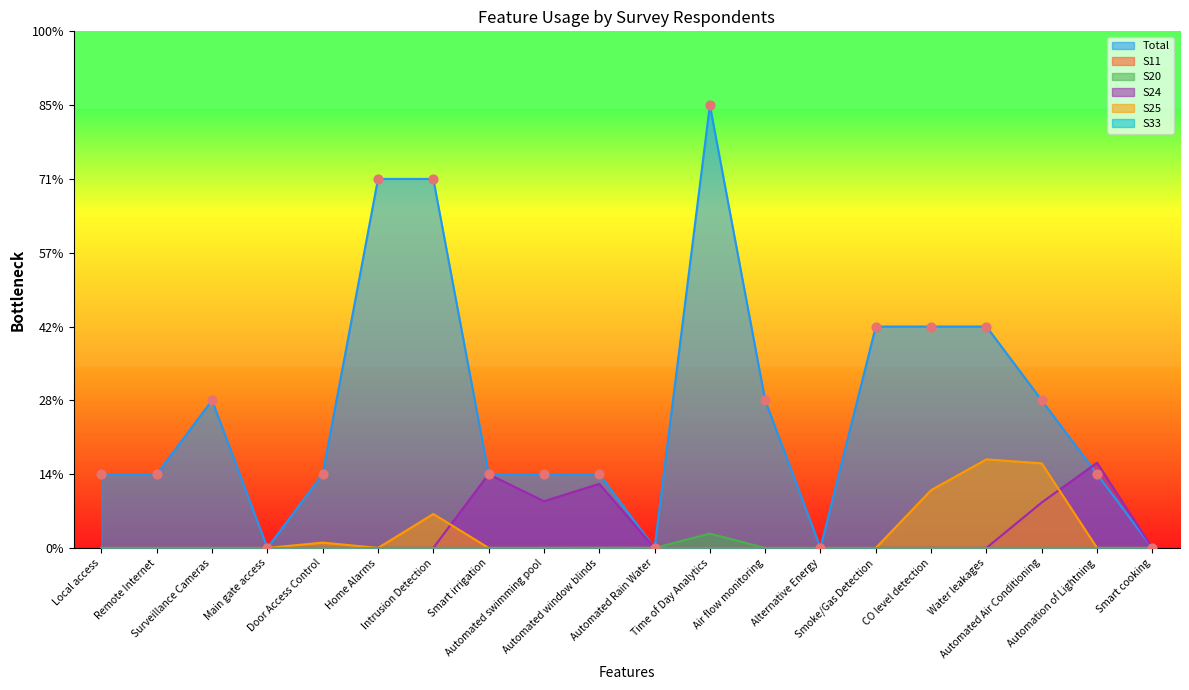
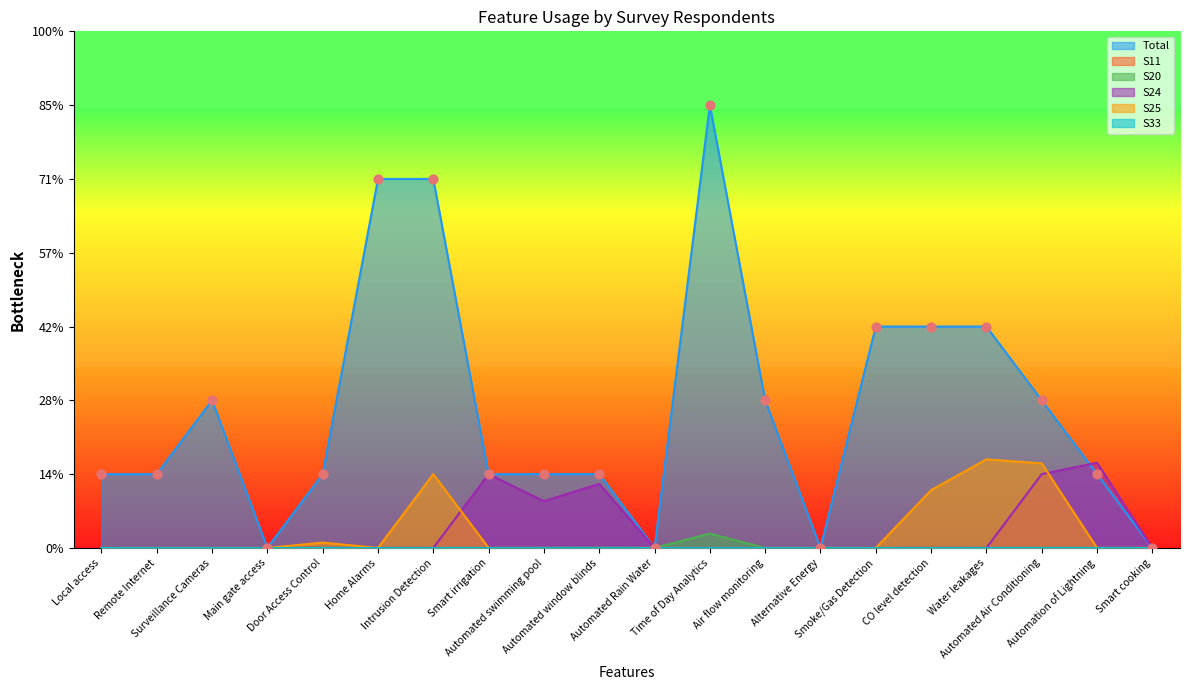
S25, Intrusion Detection: 7% -> 14%
S24, Automated Air Conditioning: 9% -> 14%
